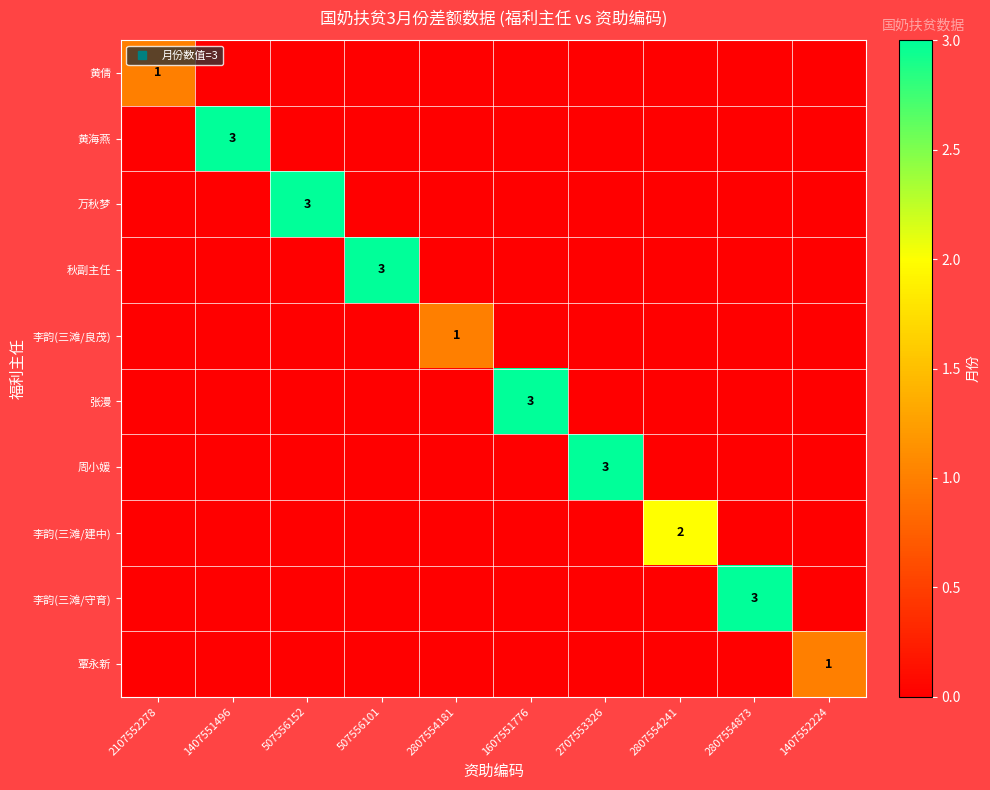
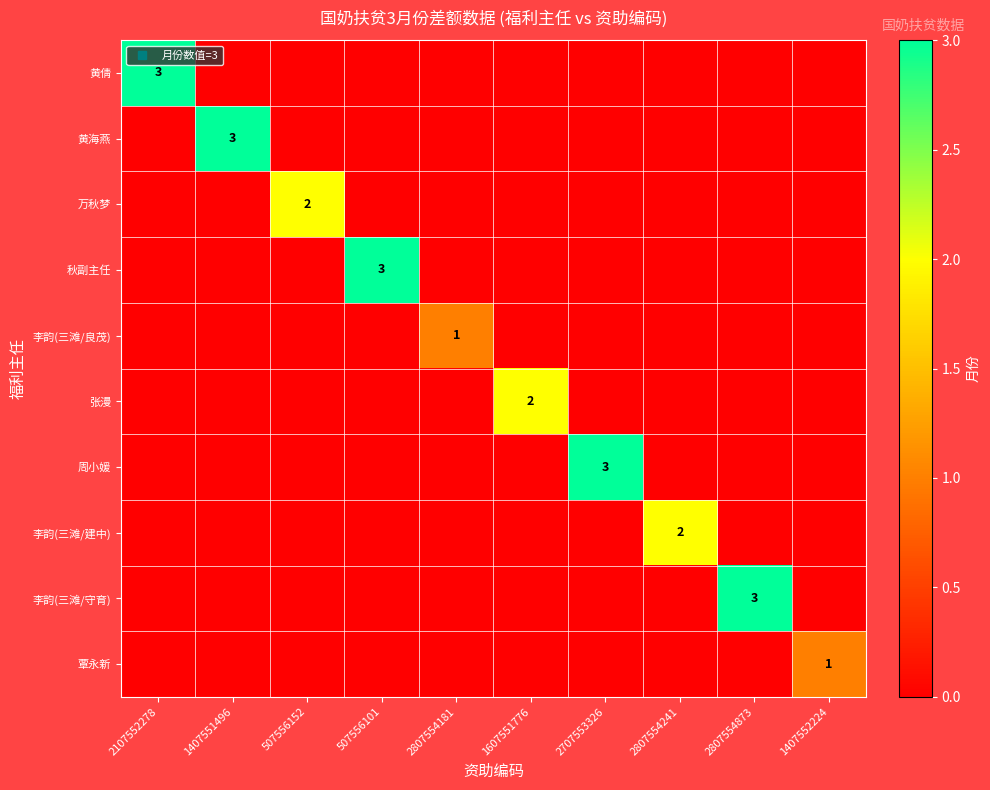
黄倩, 2107552278: 1 -> 3
万秋梦, 507556152: 3 -> 2
张漫, 1607551776: 3 -> 2
